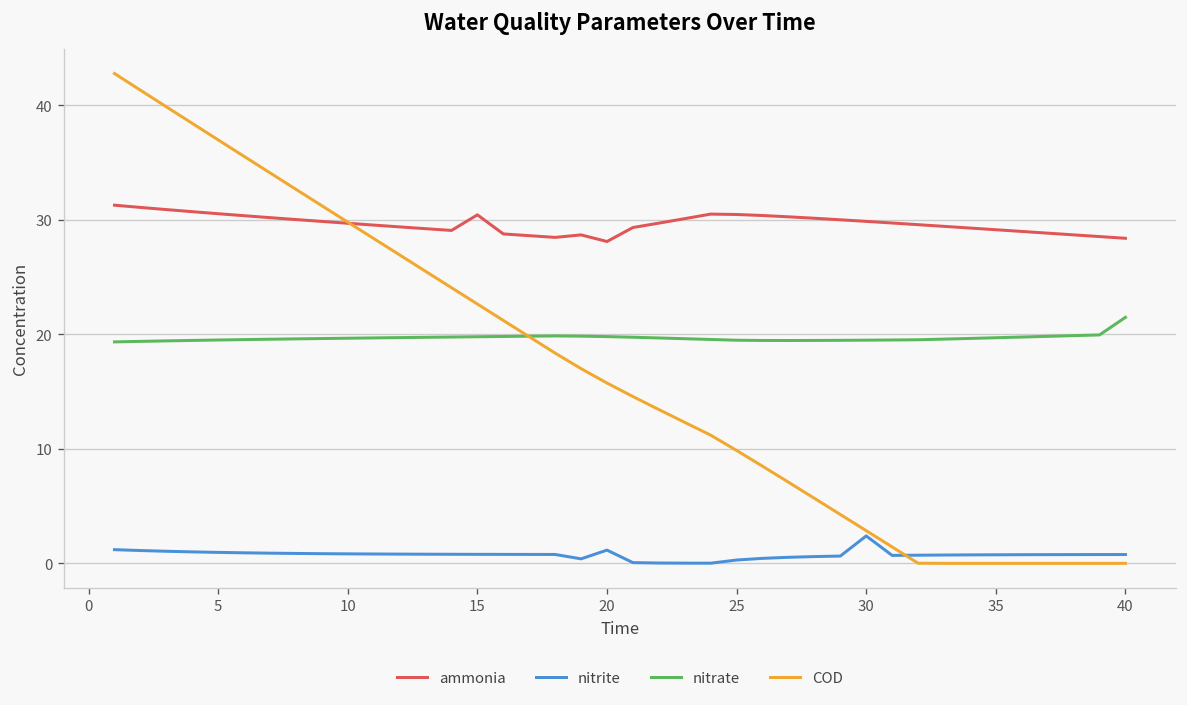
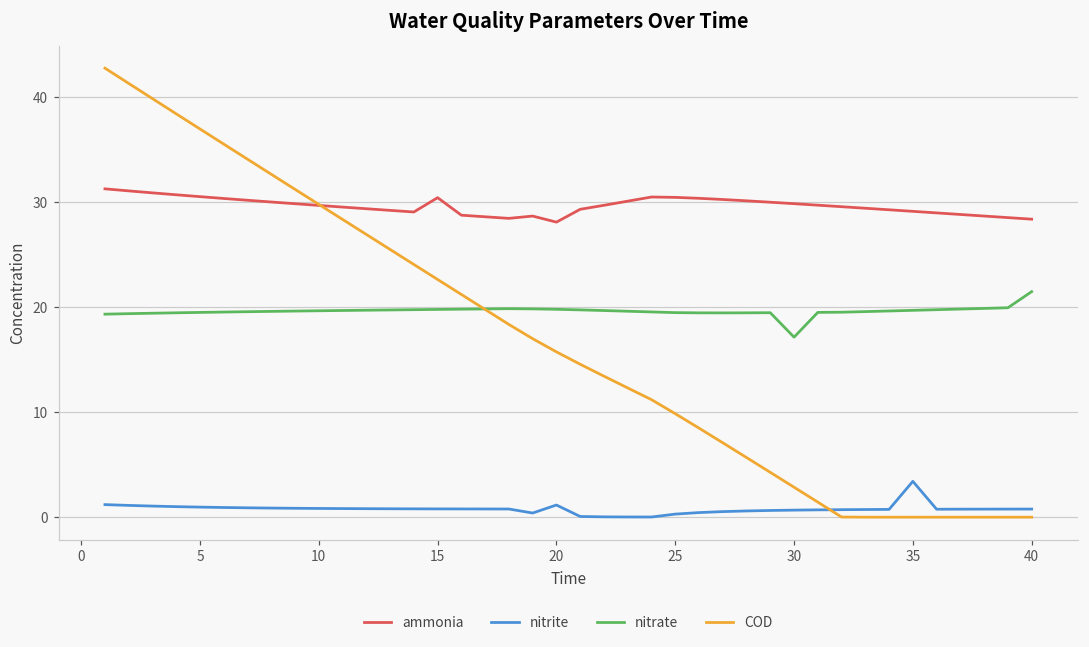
nitrite, 30: 2 -> 1
nitrate, 30: 20 -> 17
nitrite, 35: 1 -> 3
